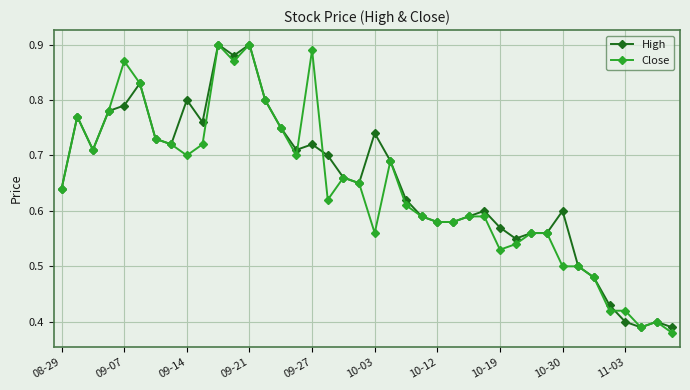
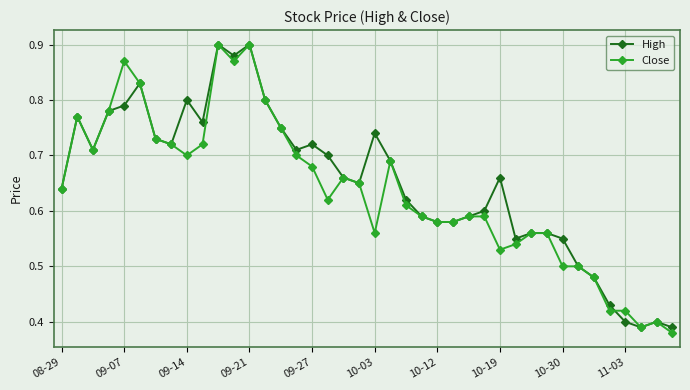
Close, 09-27: 0.89 -> 0.68
High, 10-19: 0.57 -> 0.66
High, 10-30: 0.60 -> 0.55
